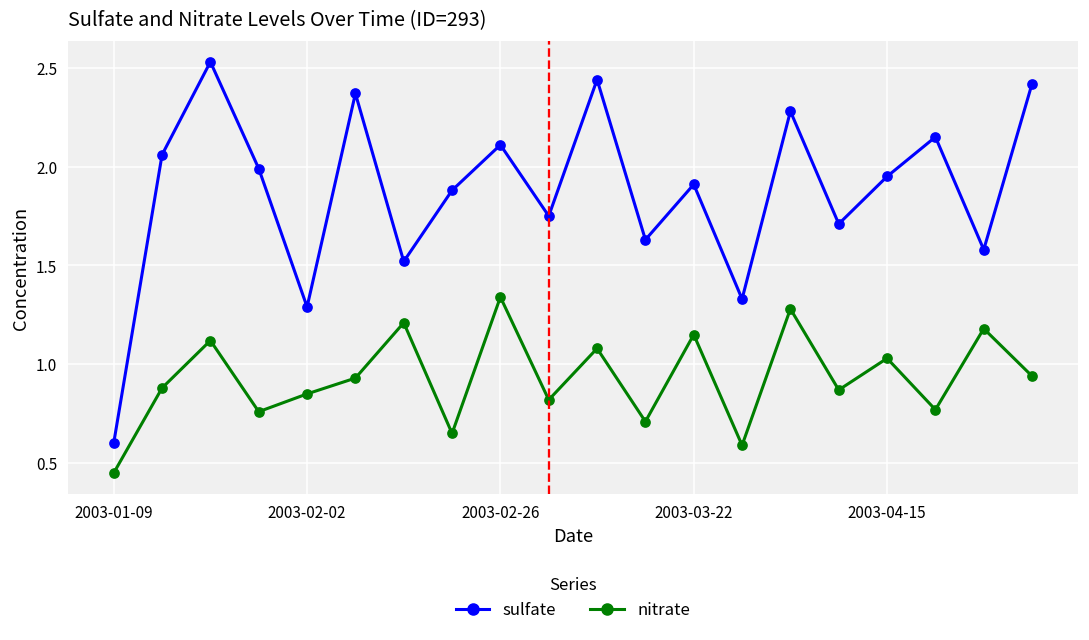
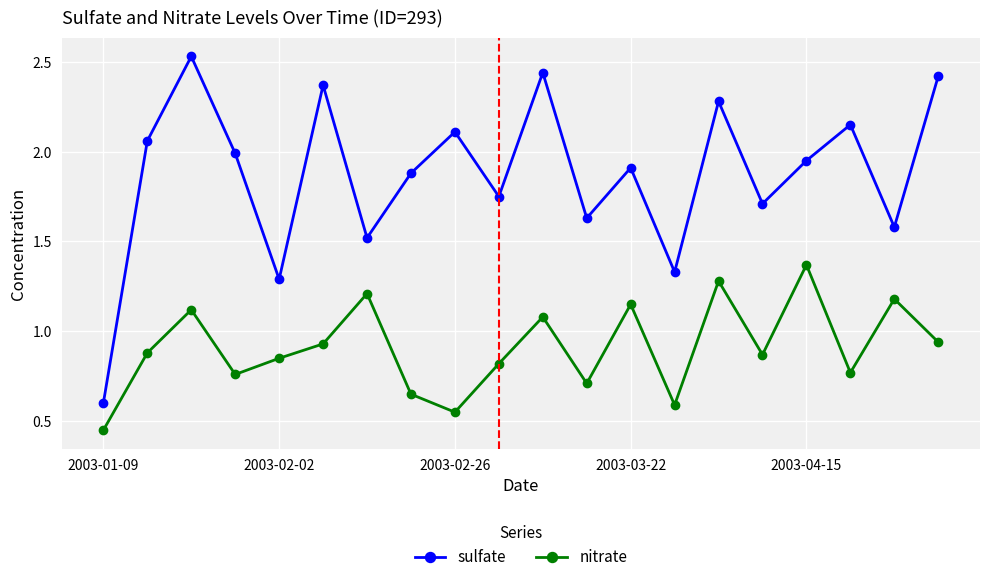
nitrate, 2003-02-26: 1.34 -> 0.55
nitrate, 2003-04-15: 1.03 -> 1.37
